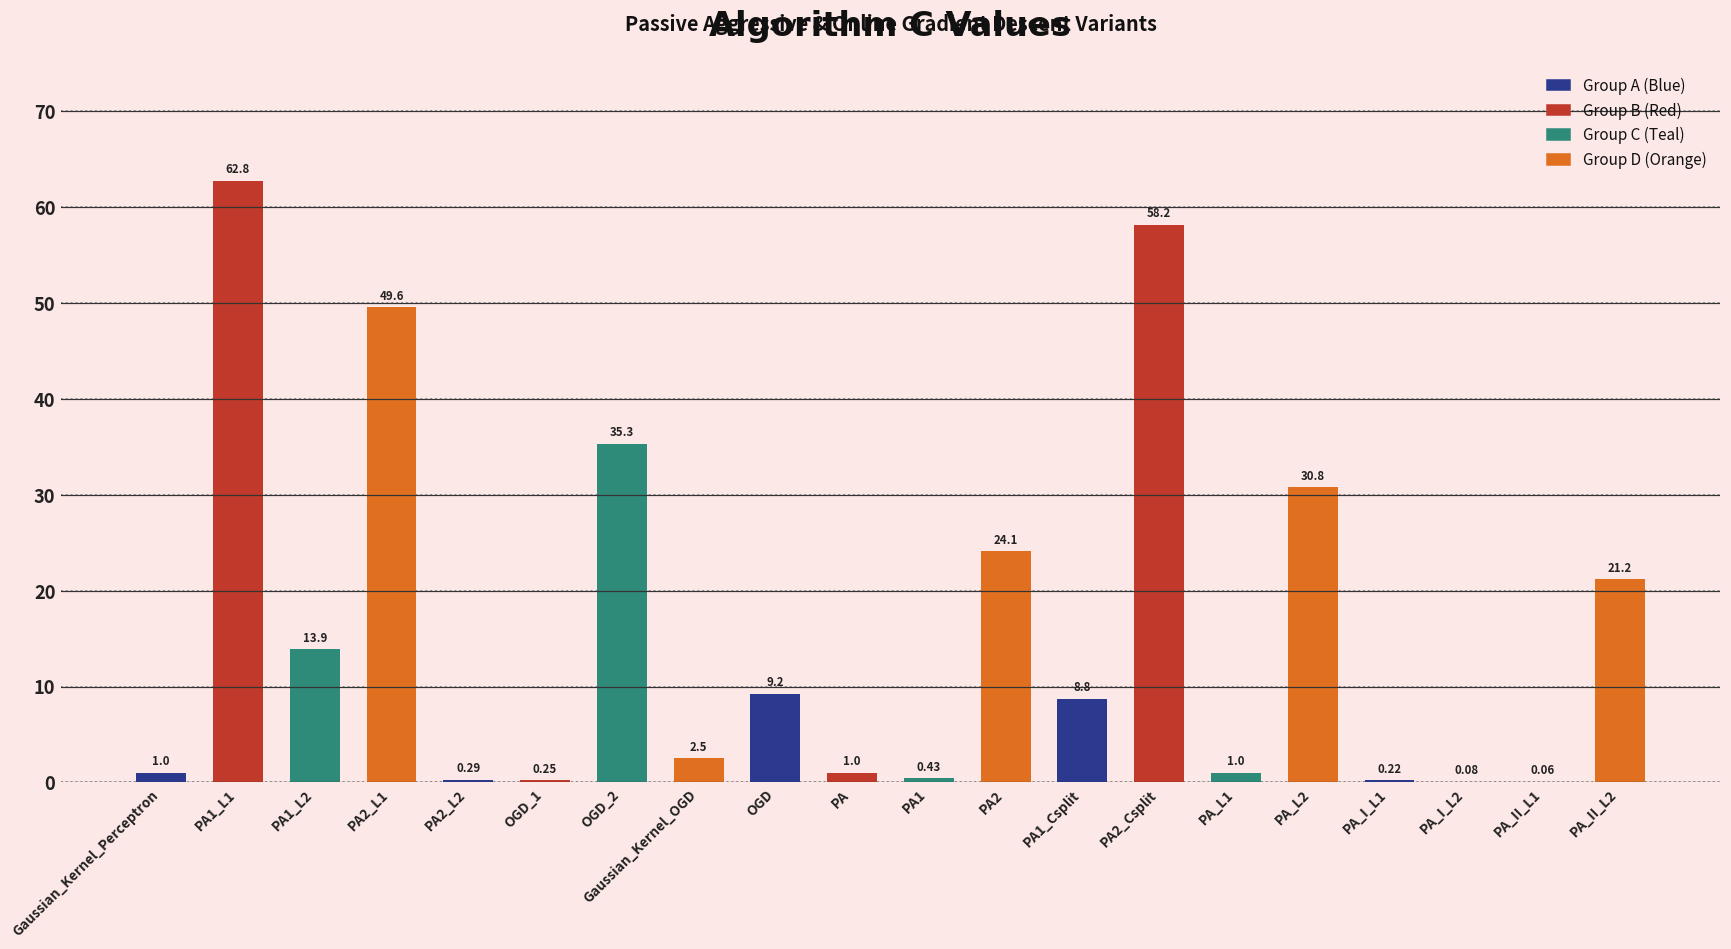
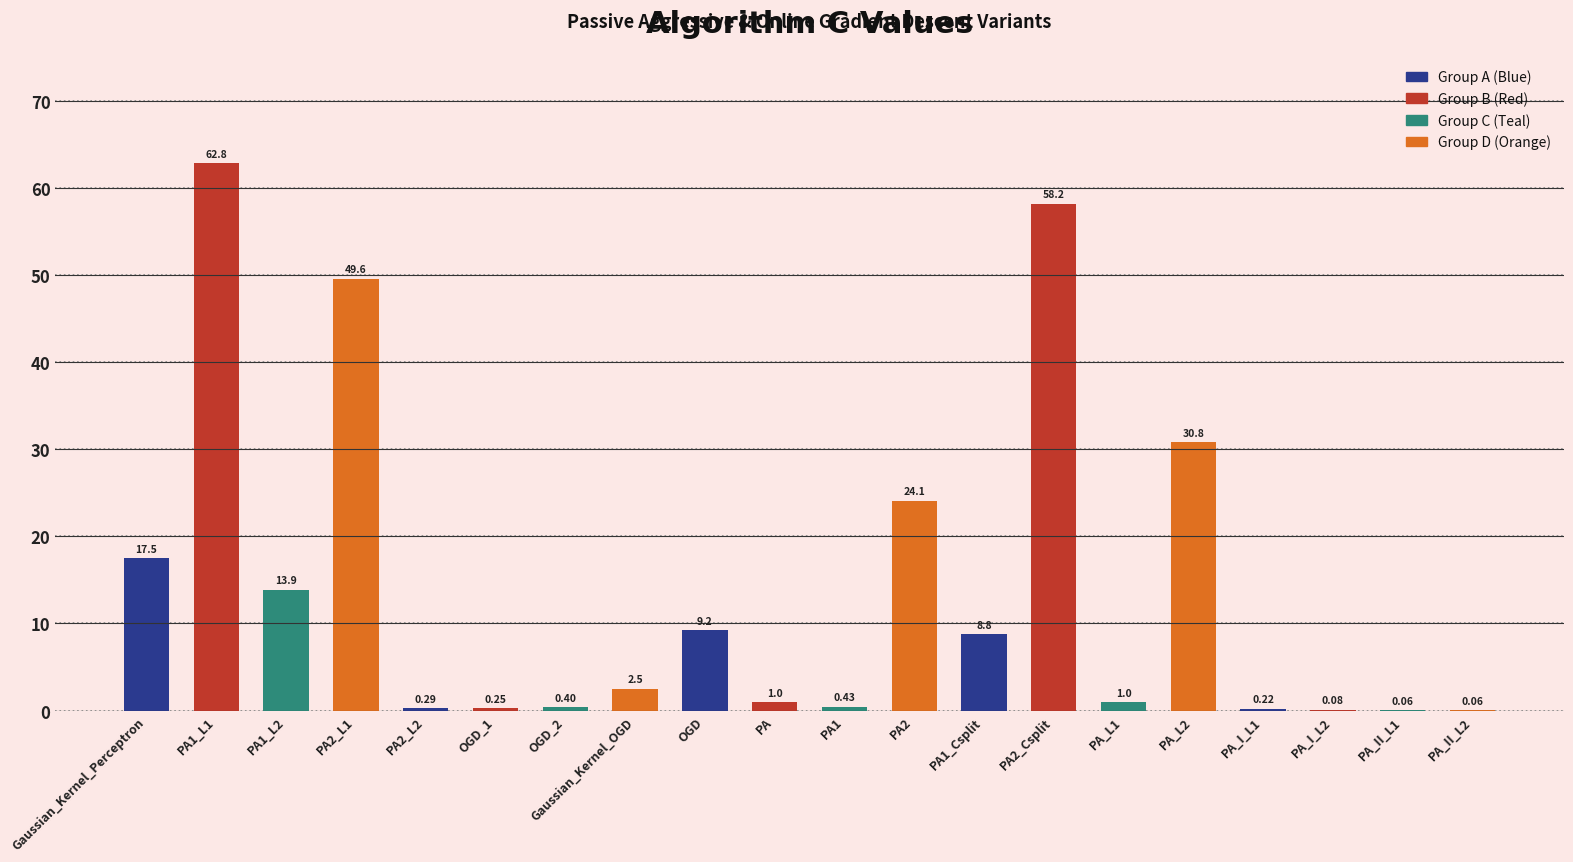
Gaussian_Kernel_Perceptron: 1.0 -> 17.5
OGD_2: 35.3 -> 0.40
PA_II_L2: 21.2 -> 0.06
